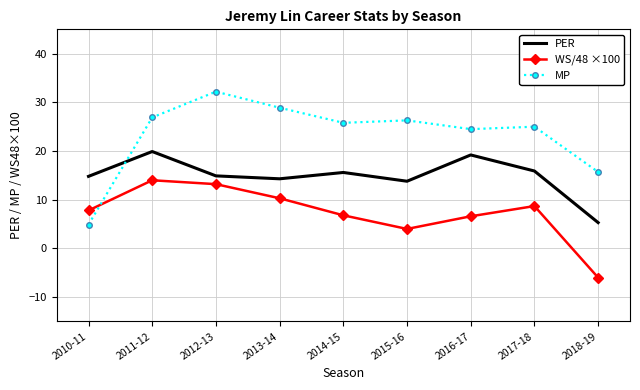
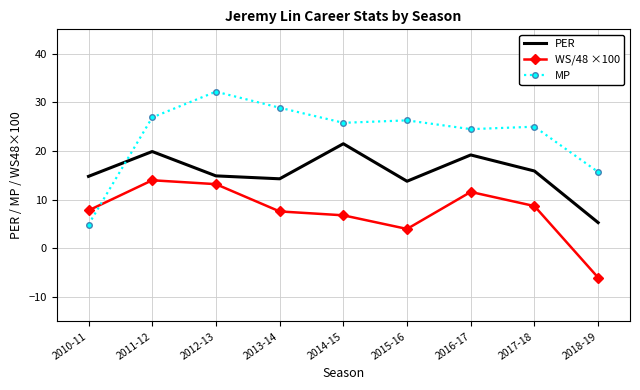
WS/48 ×100, 2013-14: 10 -> 8
PER, 2014-15: 16 -> 22
WS/48 ×100, 2016-17: 7 -> 12
